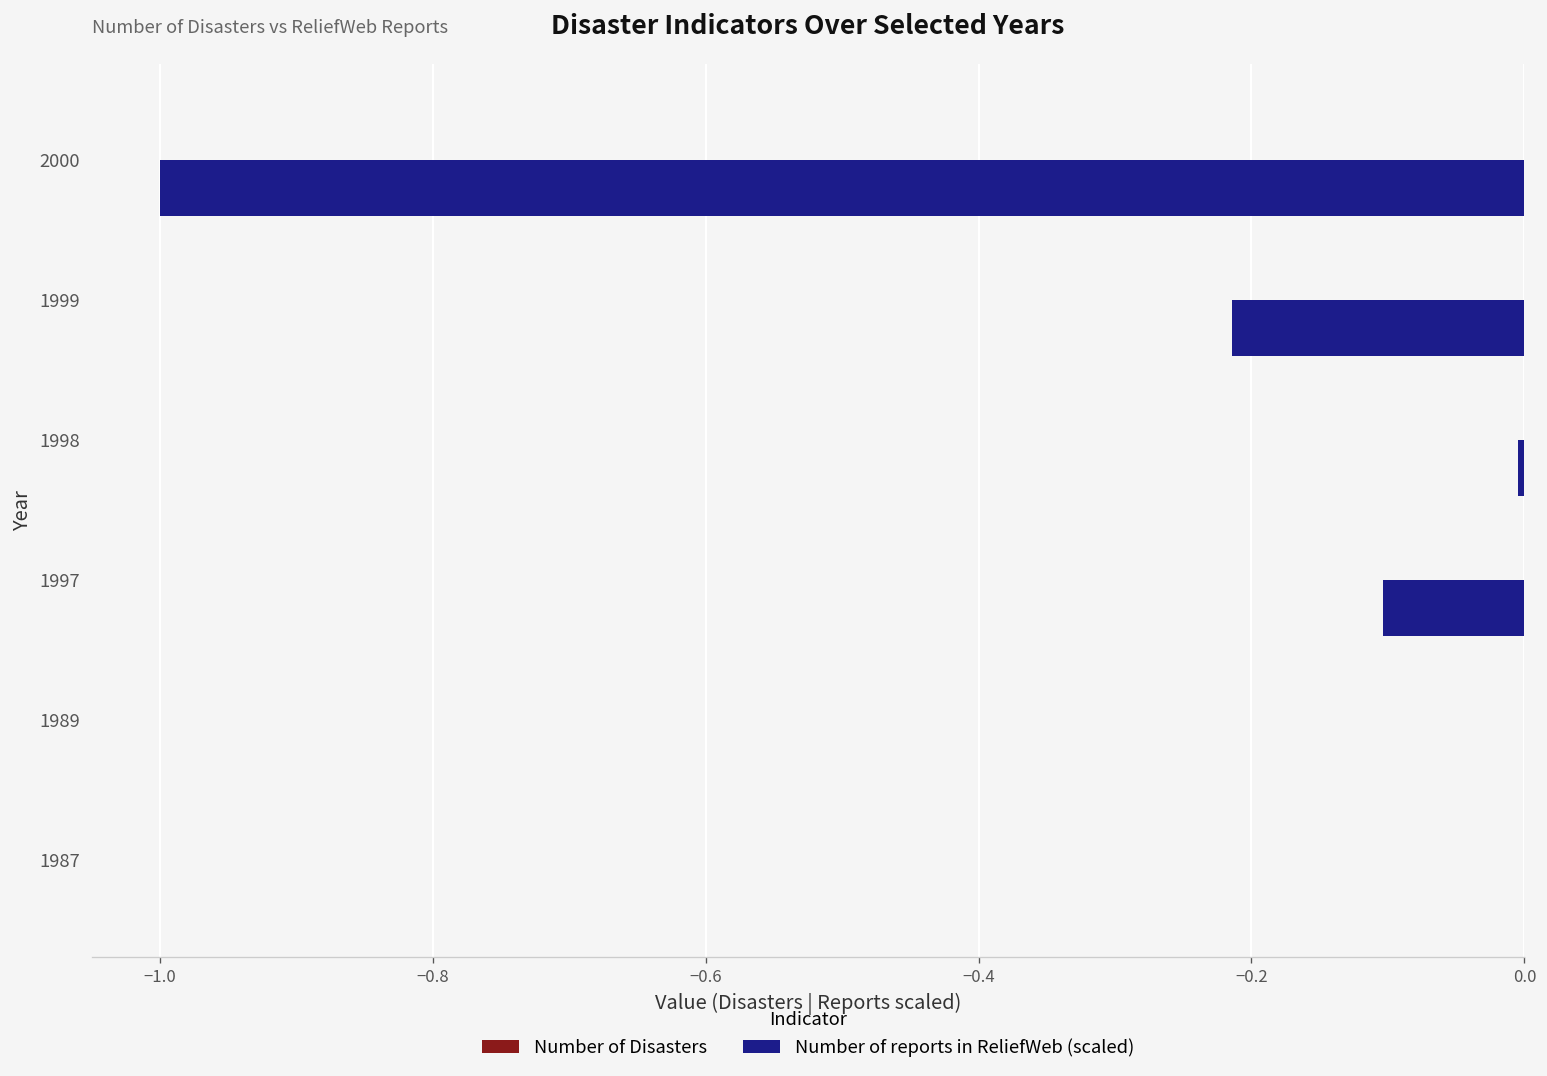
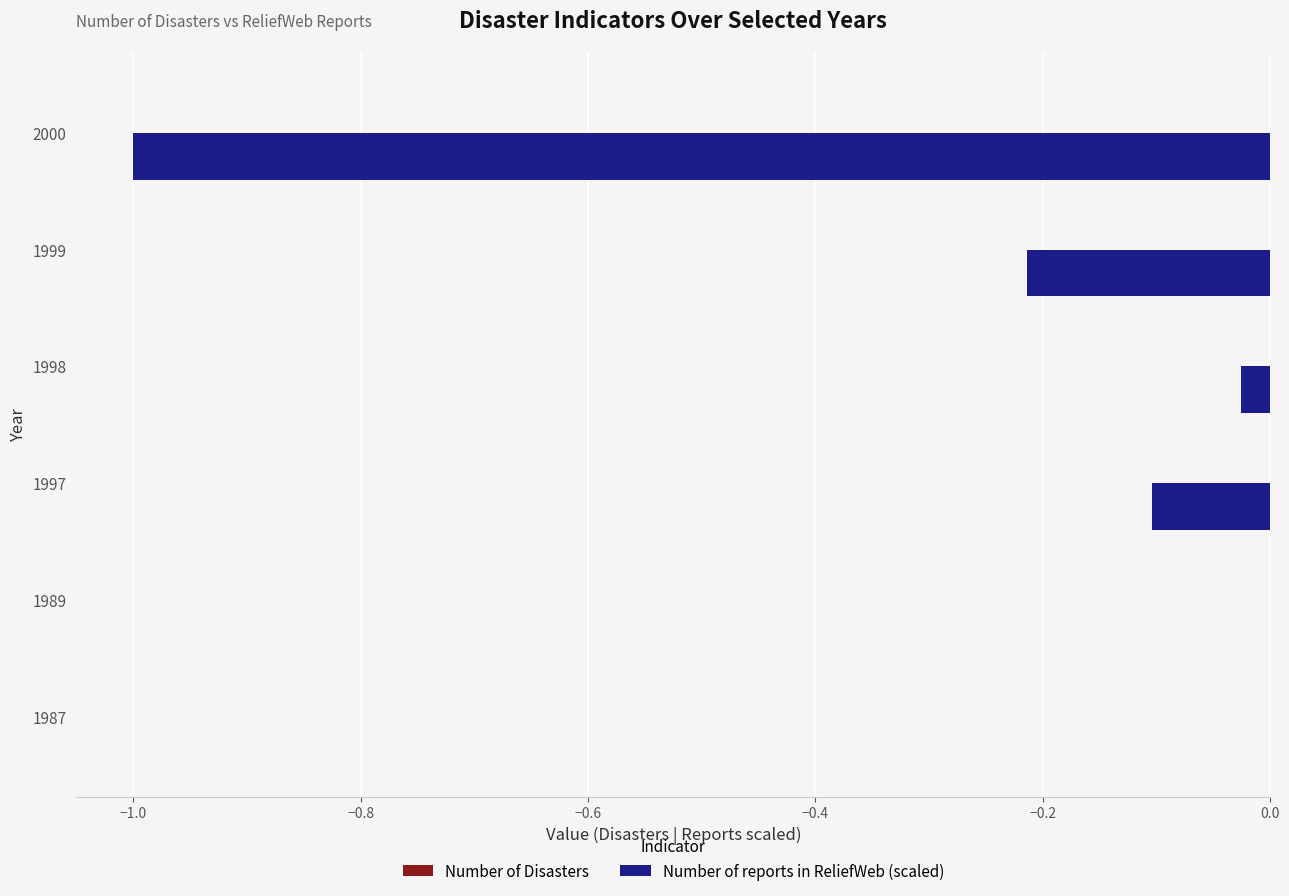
Number of reports in ReliefWeb (scaled), 1998: -0.005 -> -0.026
